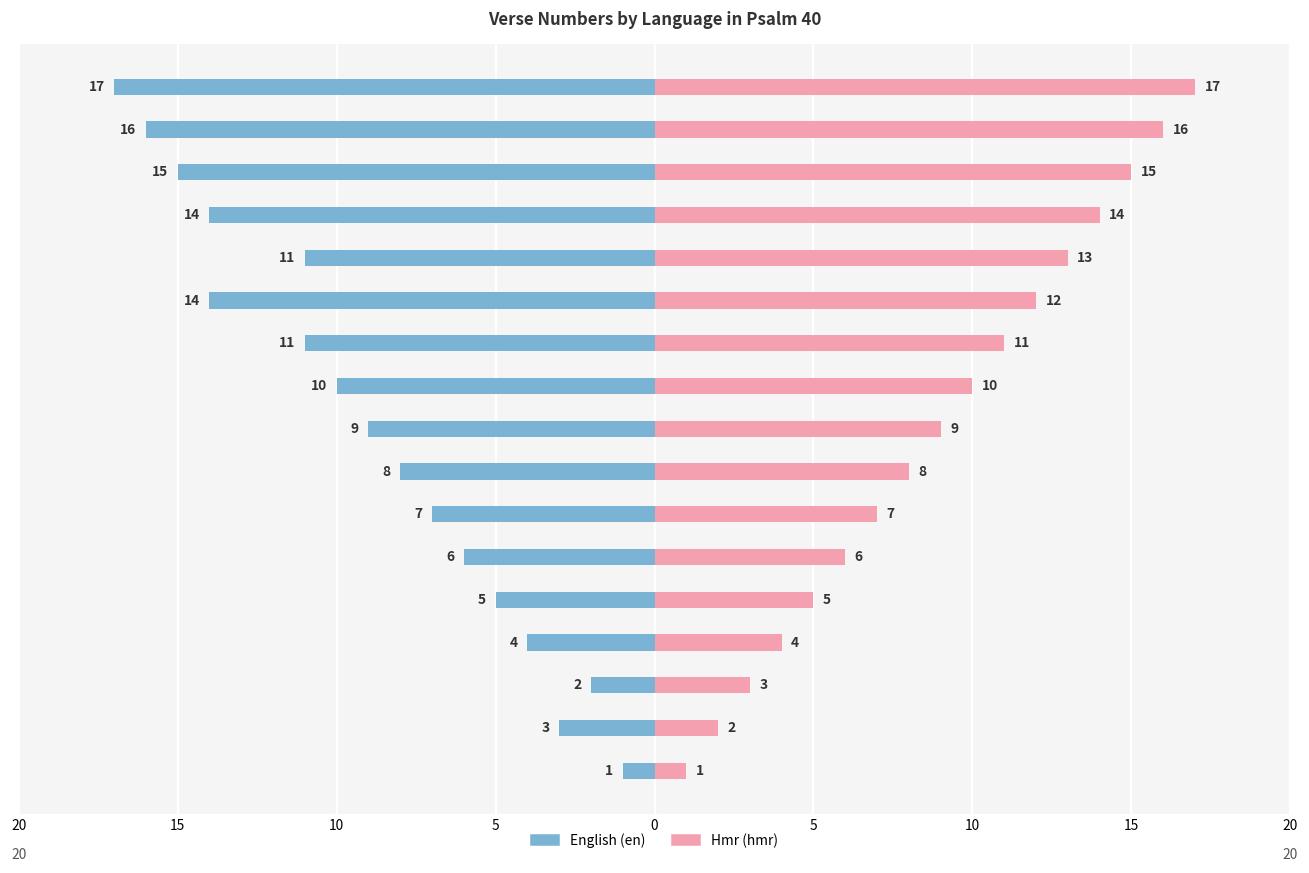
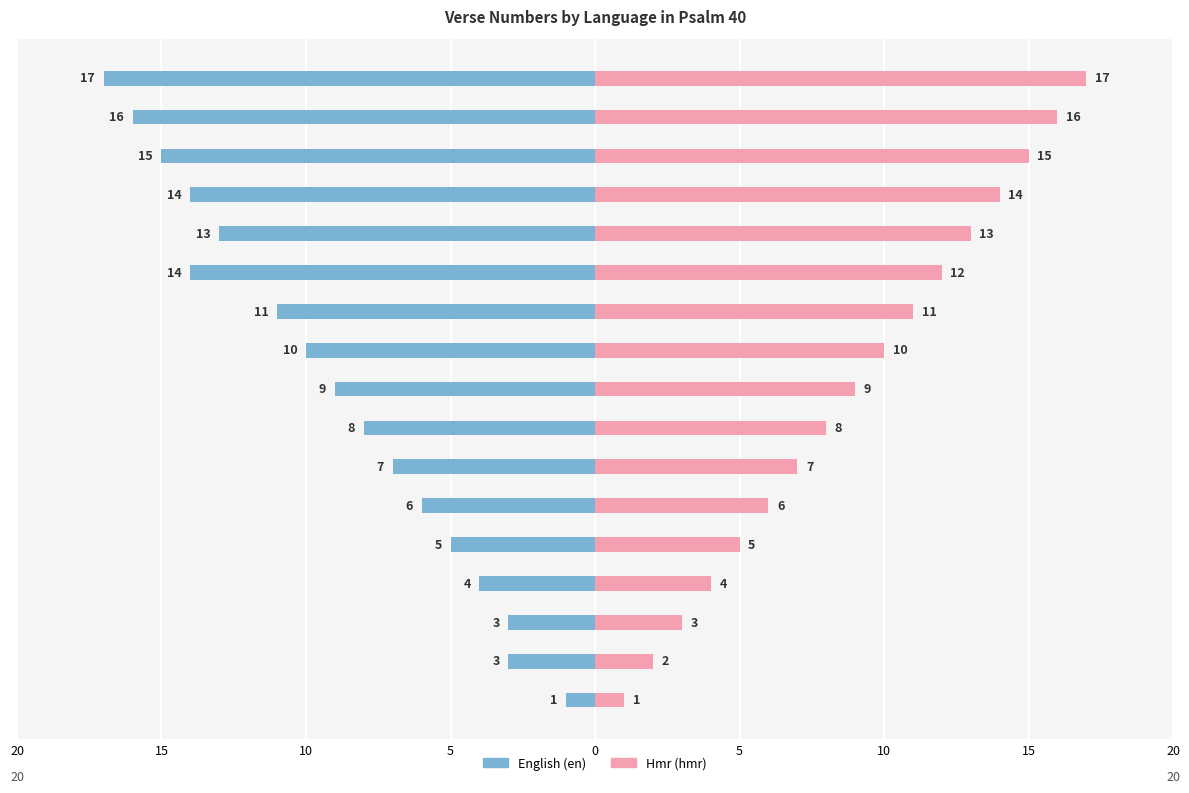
English (en), Verse 13: 11 -> 13
English (en), Verse 3: 2 -> 3
